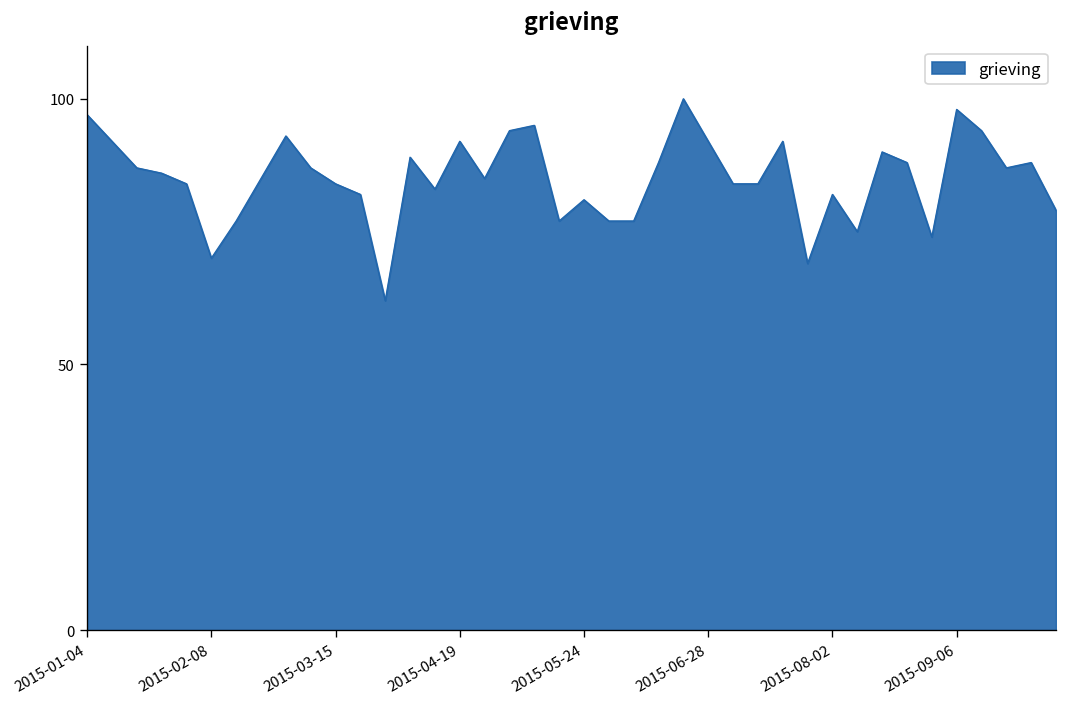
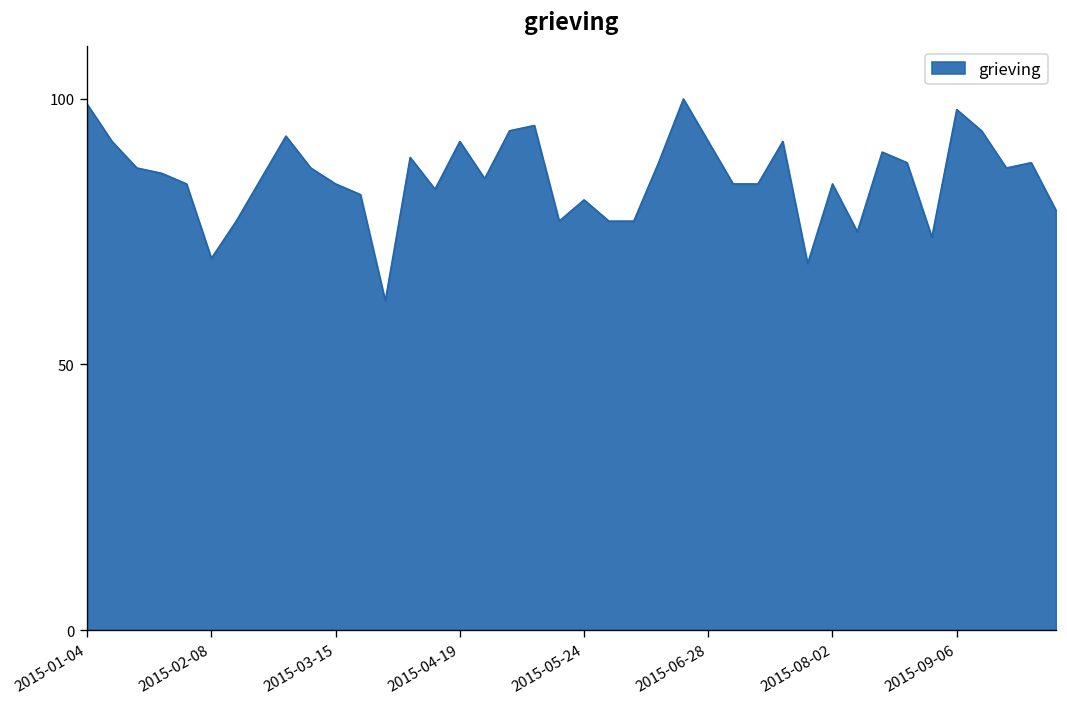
2015-01-04: 97 -> 99
2015-08-02: 82 -> 84
